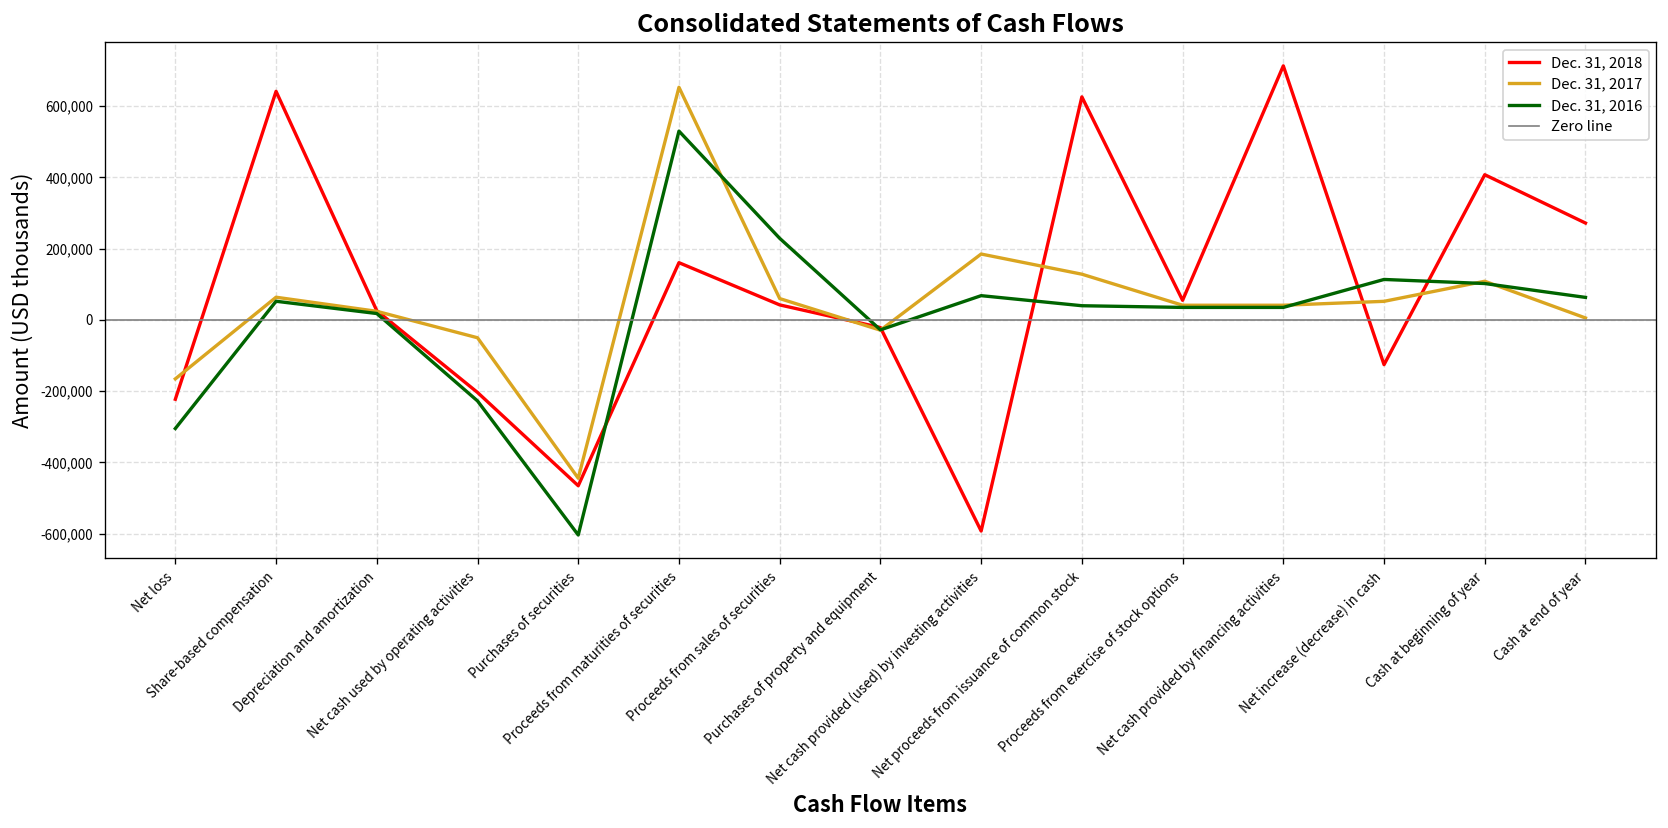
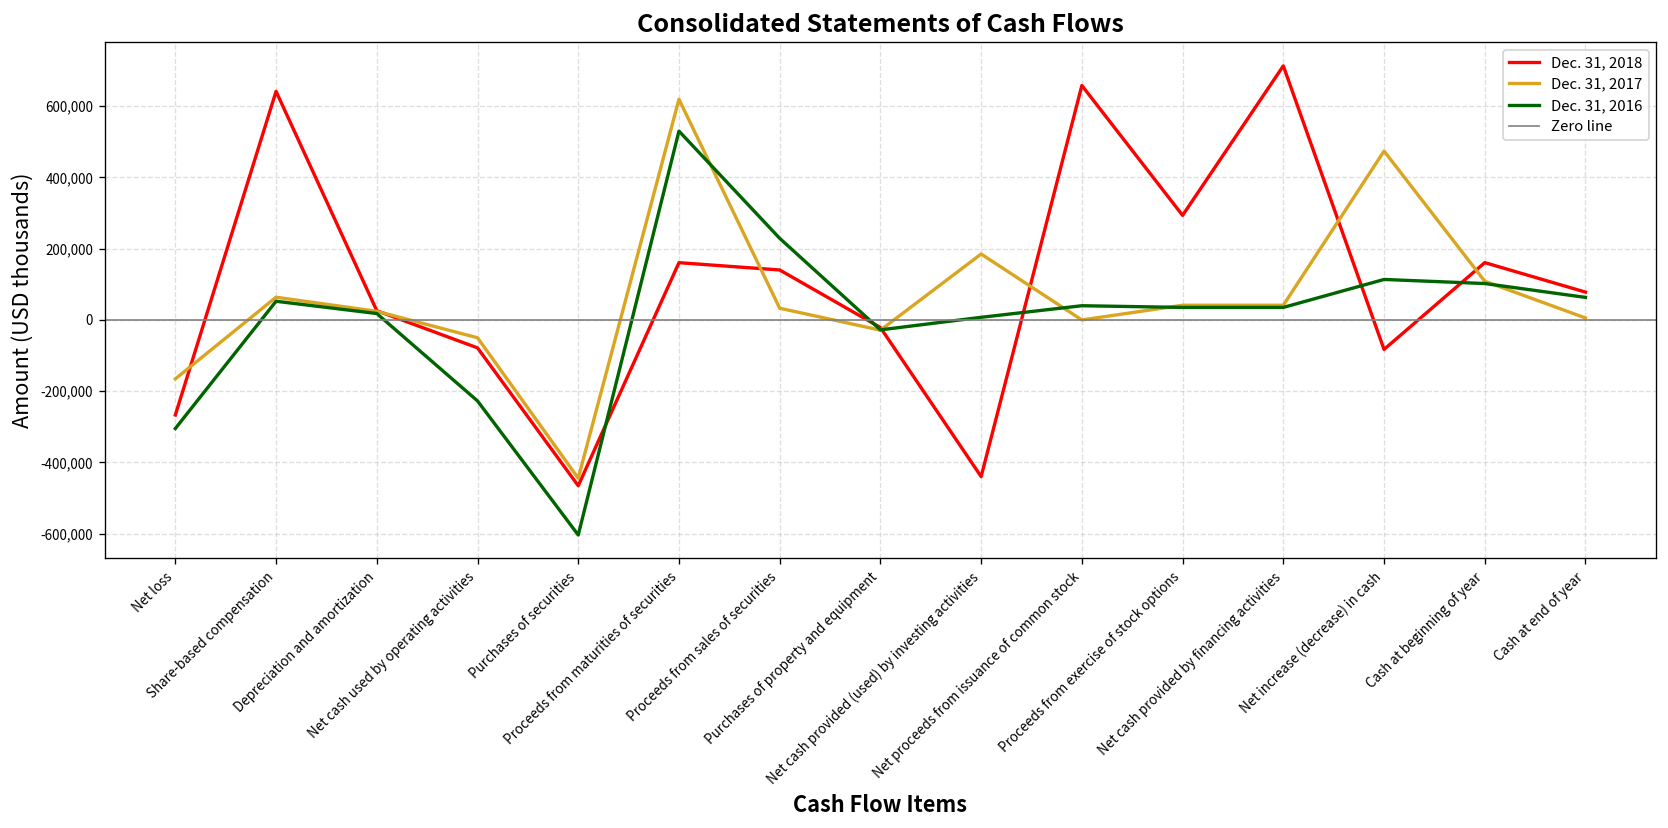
Dec. 31, 2018, Net loss: -220,000 -> -270,000
Dec. 31, 2018, Net cash used by operating activities: -200,000 -> -80,000
Dec. 31, 2017, Proceeds from maturities of securities: 650,000 -> 620,000
Dec. 31, 2018, Proceeds from sales of securities: 40,000 -> 140,000
Dec. 31, 2017, Proceeds from sales of securities: 60,000 -> 30,000
Dec. 31, 2018, Net cash provided (used) by investing activities: -590,000 -> -440,000
Dec. 31, 2016, Net cash provided (used) by investing activities: 70,000 -> 10,000
Dec. 31, 2018, Net proceeds from issuance of common stock: 630,000 -> 660,000
Dec. 31, 2017, Net proceeds from issuance of common stock: 130,000 -> 0
Dec. 31, 2018, Proceeds from exercise of stock options: 60,000 -> 290,000
Dec. 31, 2018, Net increase (decrease) in cash: -130,000 -> -80,000
Dec. 31, 2017, Net increase (decrease) in cash: 50,000 -> 470,000
Dec. 31, 2018, Cash at beginning of year: 410,000 -> 160,000
Dec. 31, 2018, Cash at end of year: 270,000 -> 80,000
